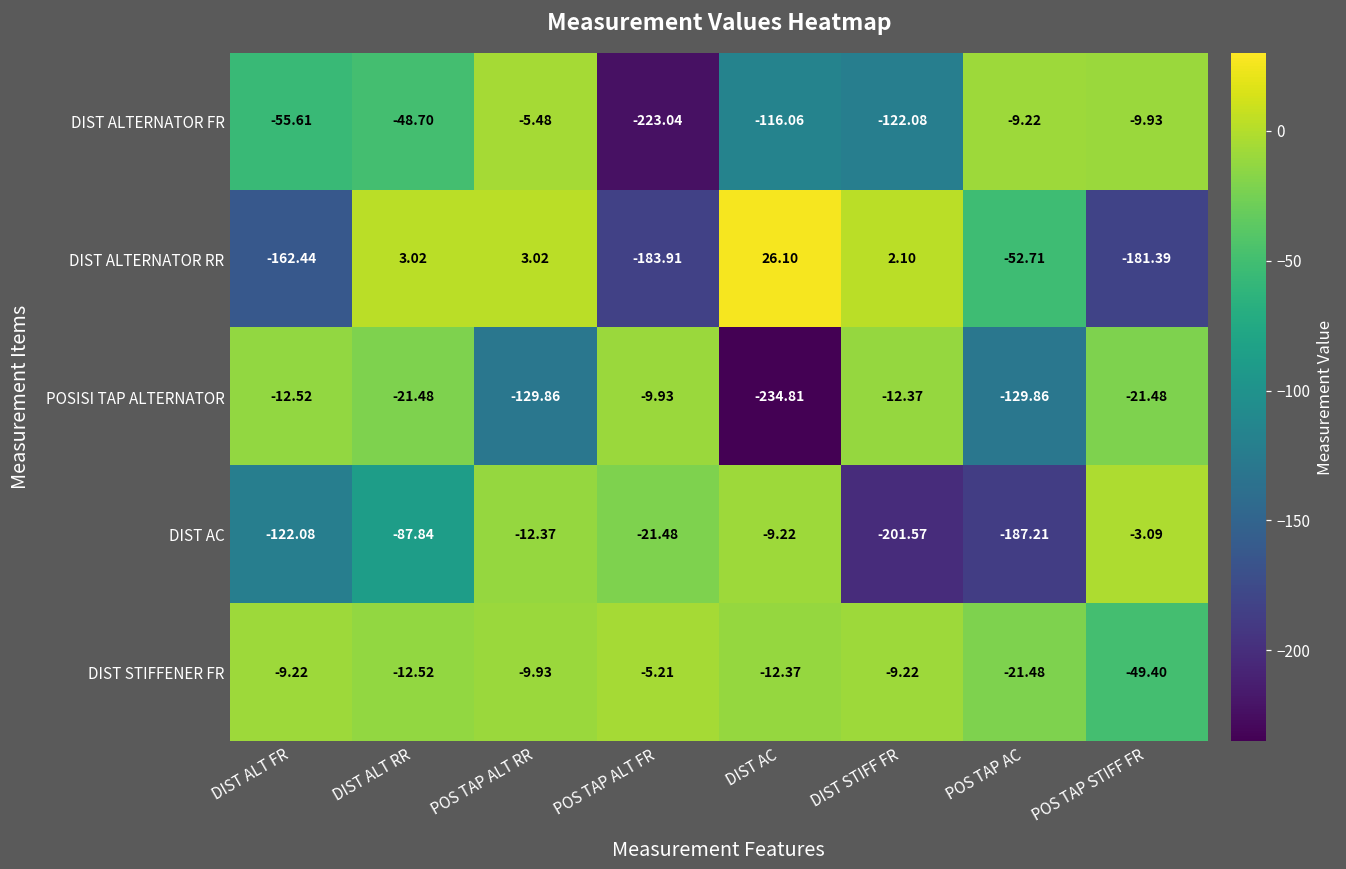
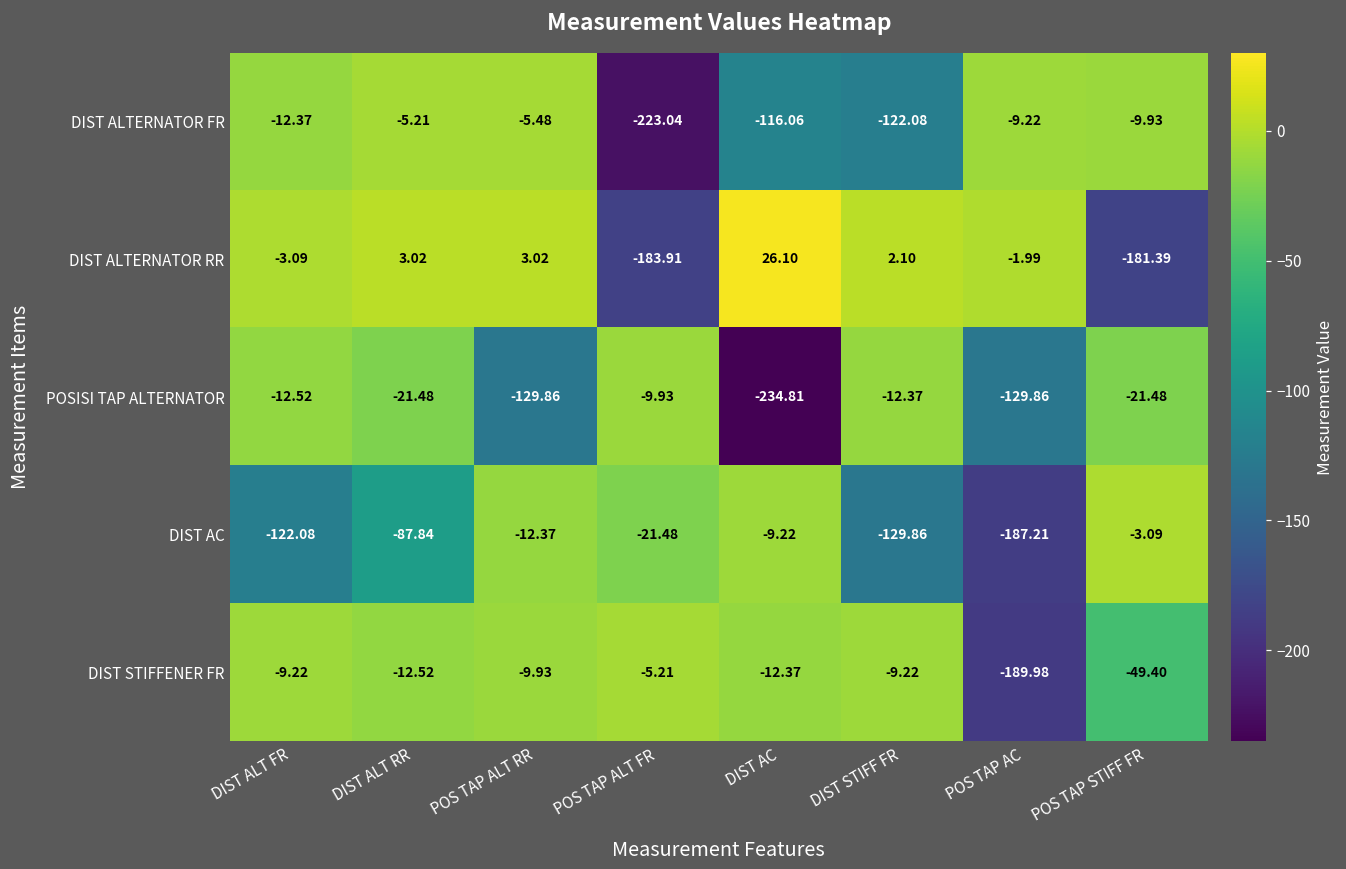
DIST ALTERNATOR FR, DIST ALT FR: -55.61 -> -12.37
DIST ALTERNATOR FR, DIST ALT RR: -48.70 -> -5.21
DIST ALTERNATOR RR, DIST ALT FR: -162.44 -> -3.09
DIST ALTERNATOR RR, POS TAP AC: -52.71 -> -1.99
DIST AC, DIST STIFF FR: -201.57 -> -129.86
DIST STIFFENER FR, POS TAP AC: -21.48 -> -189.98
